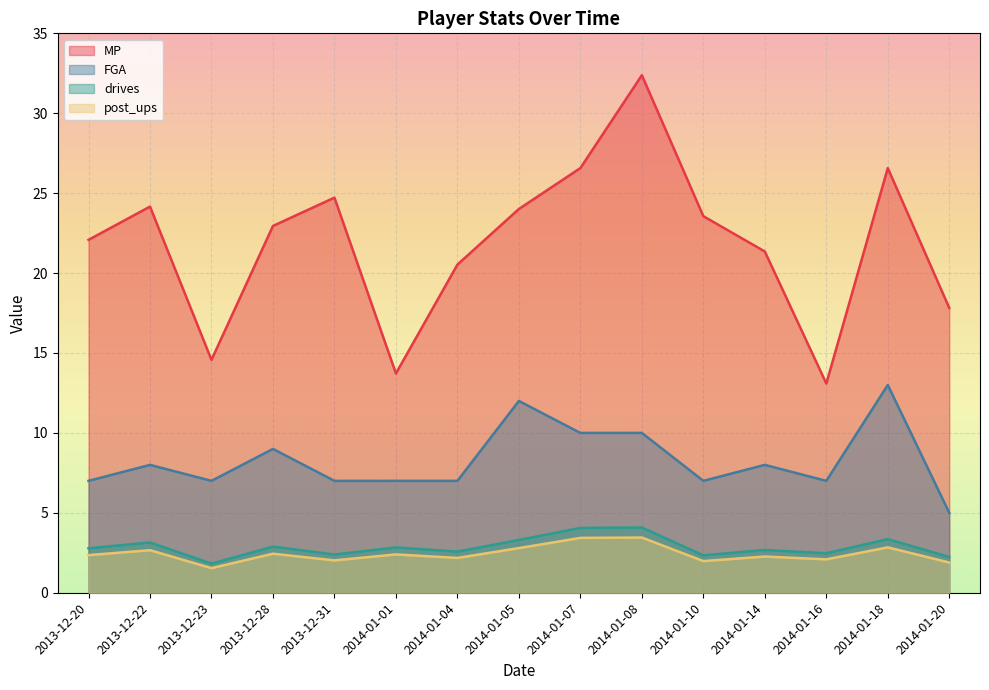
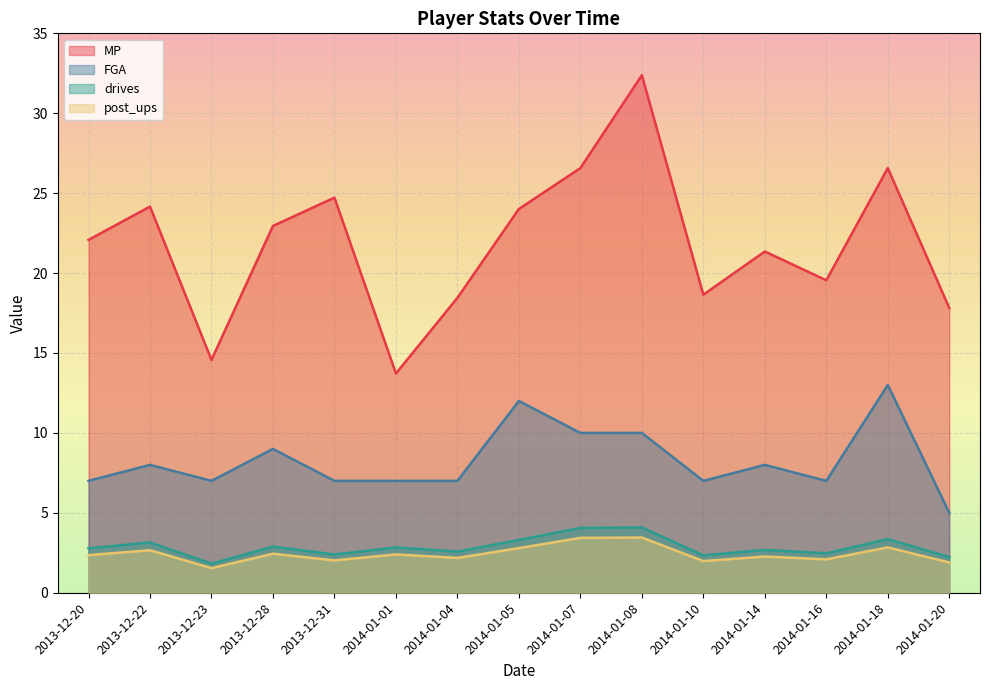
MP, 2014-01-04: 20.5 -> 18.5
MP, 2014-01-10: 23.6 -> 18.7
MP, 2014-01-16: 13.1 -> 19.6
